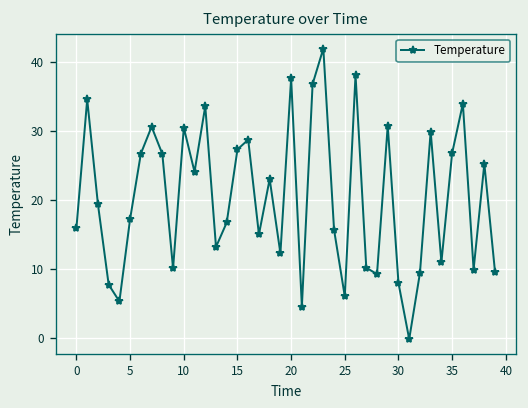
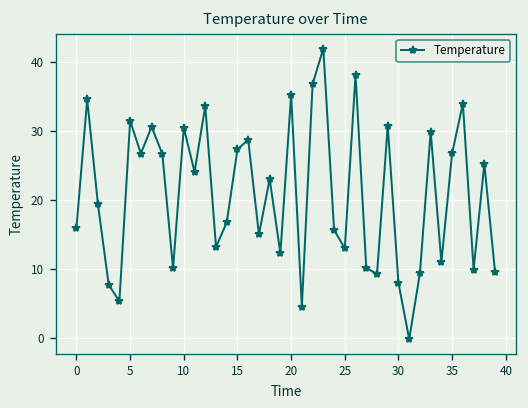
5: 17 -> 31
20: 38 -> 35
25: 6 -> 13
